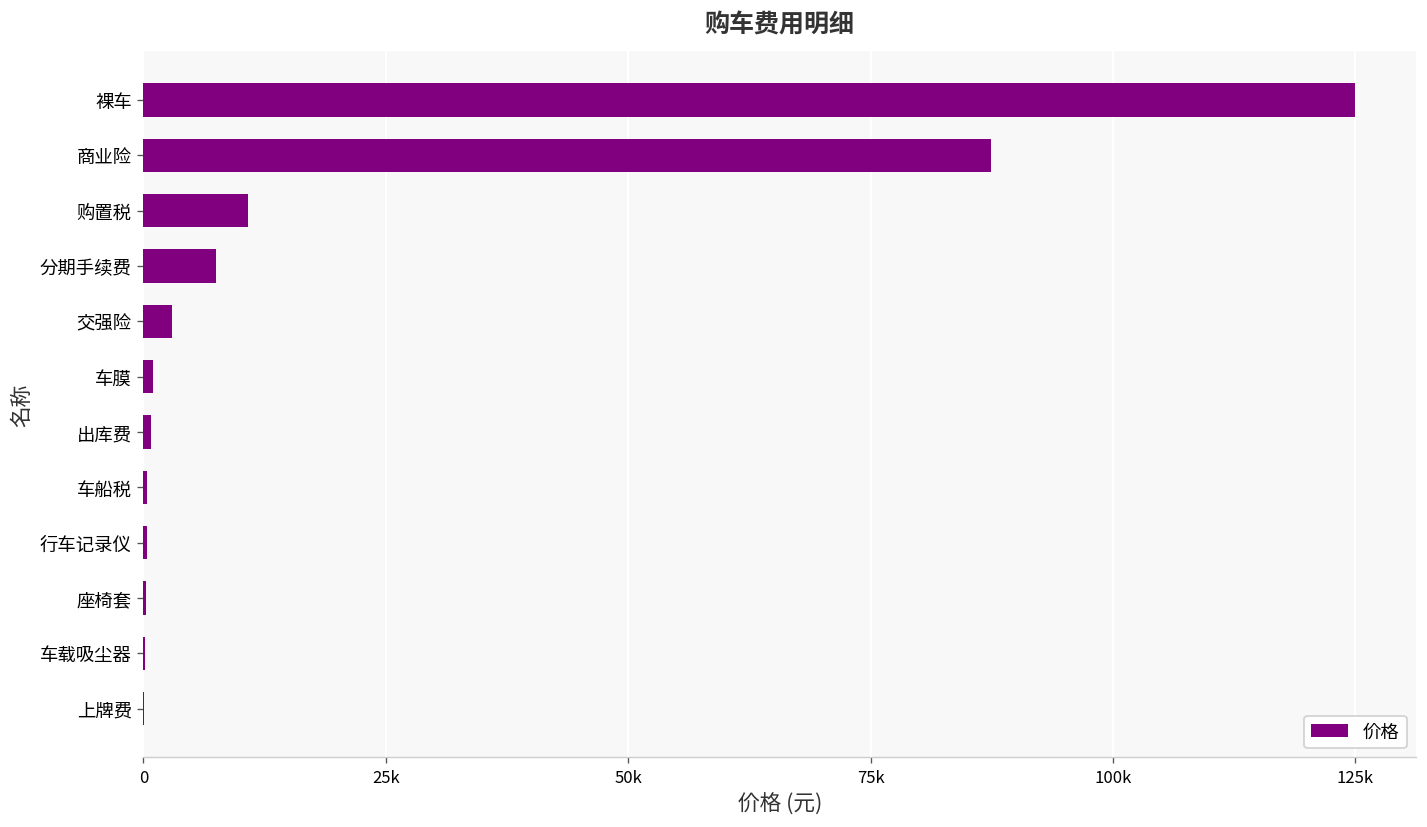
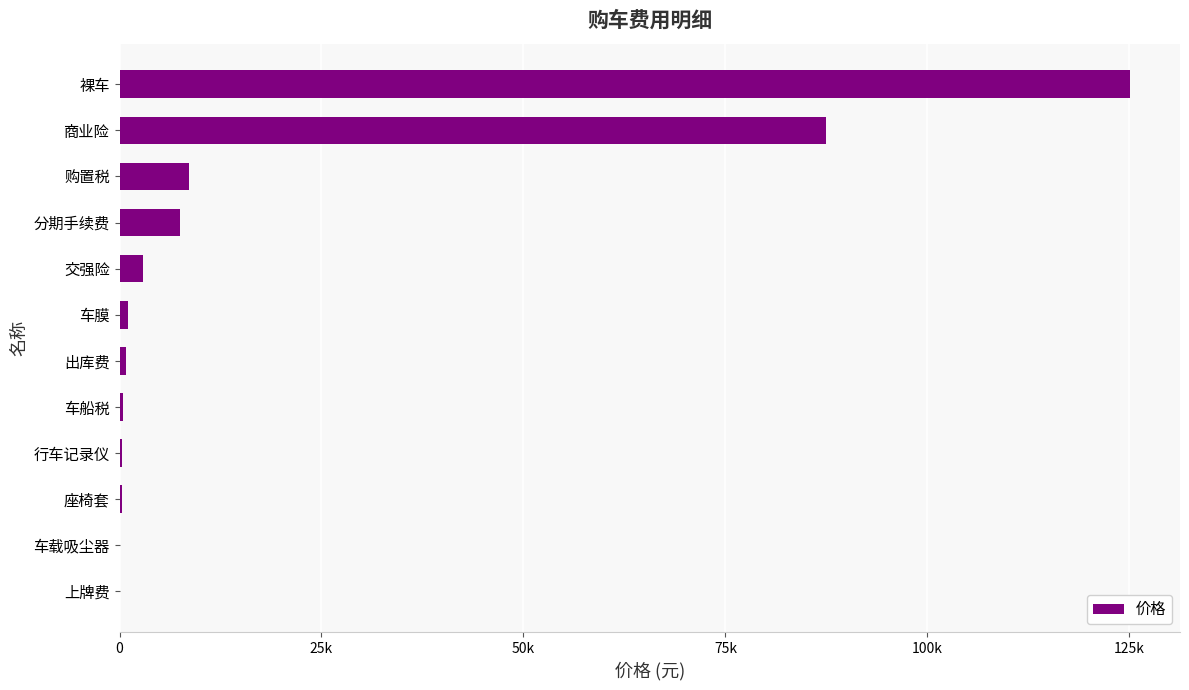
购置税: 11000 -> 9000
